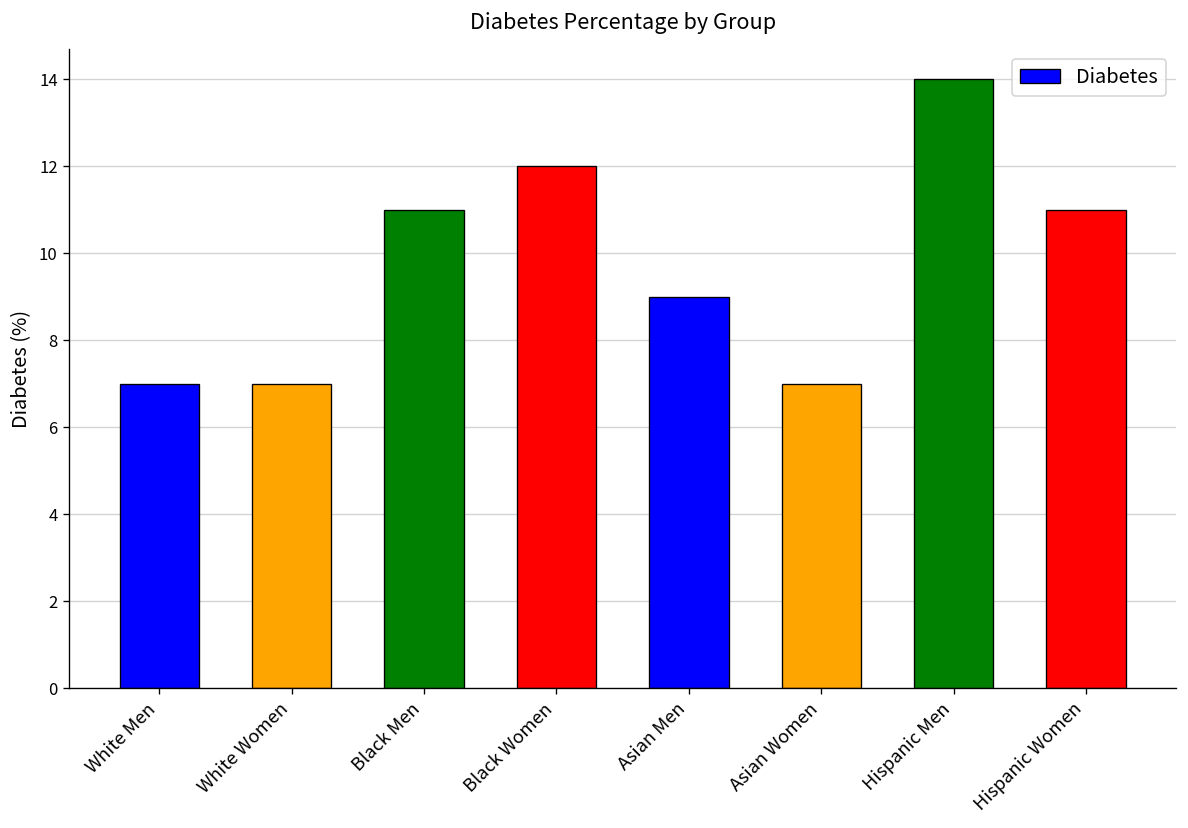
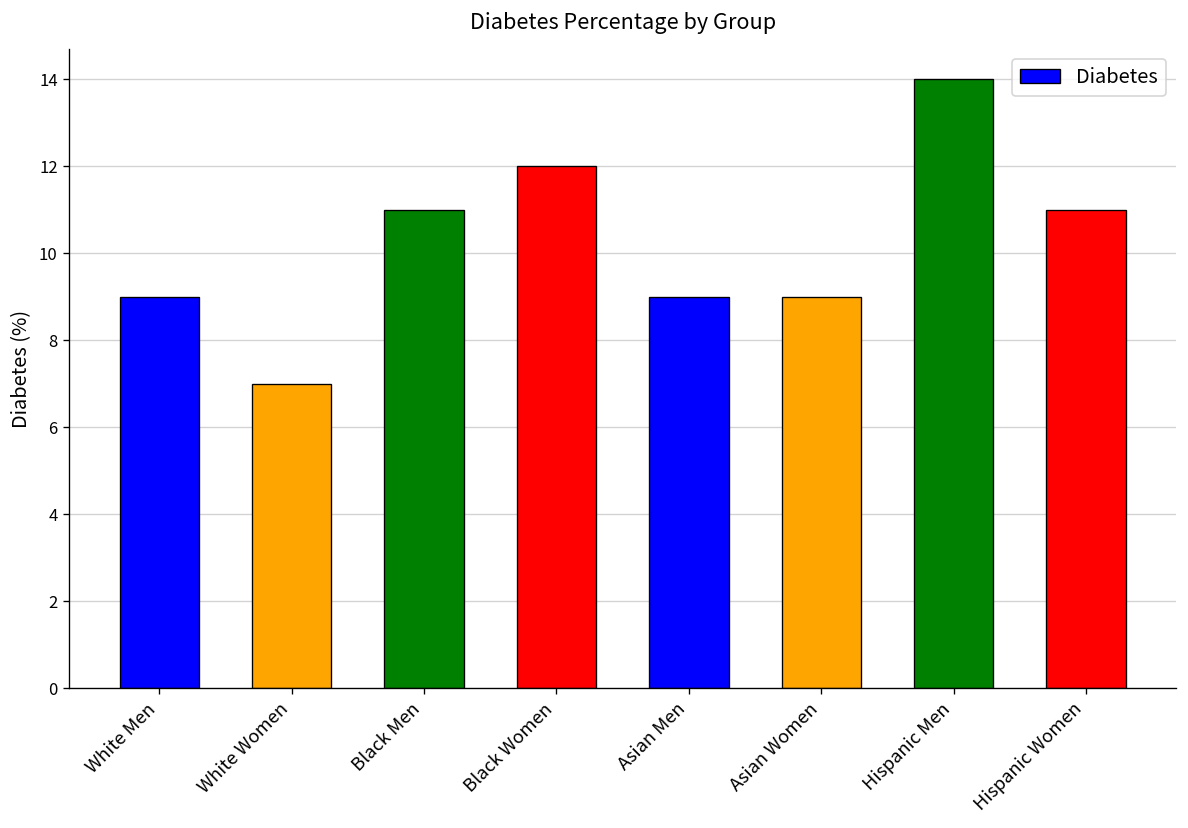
White Men: 7 -> 9
Asian Women: 7 -> 9
